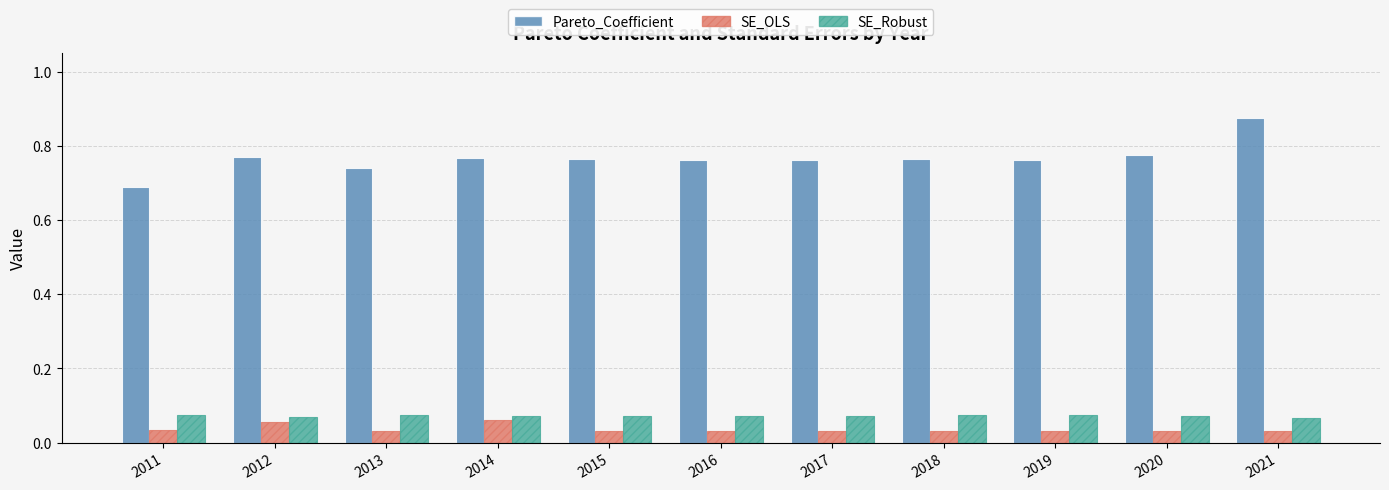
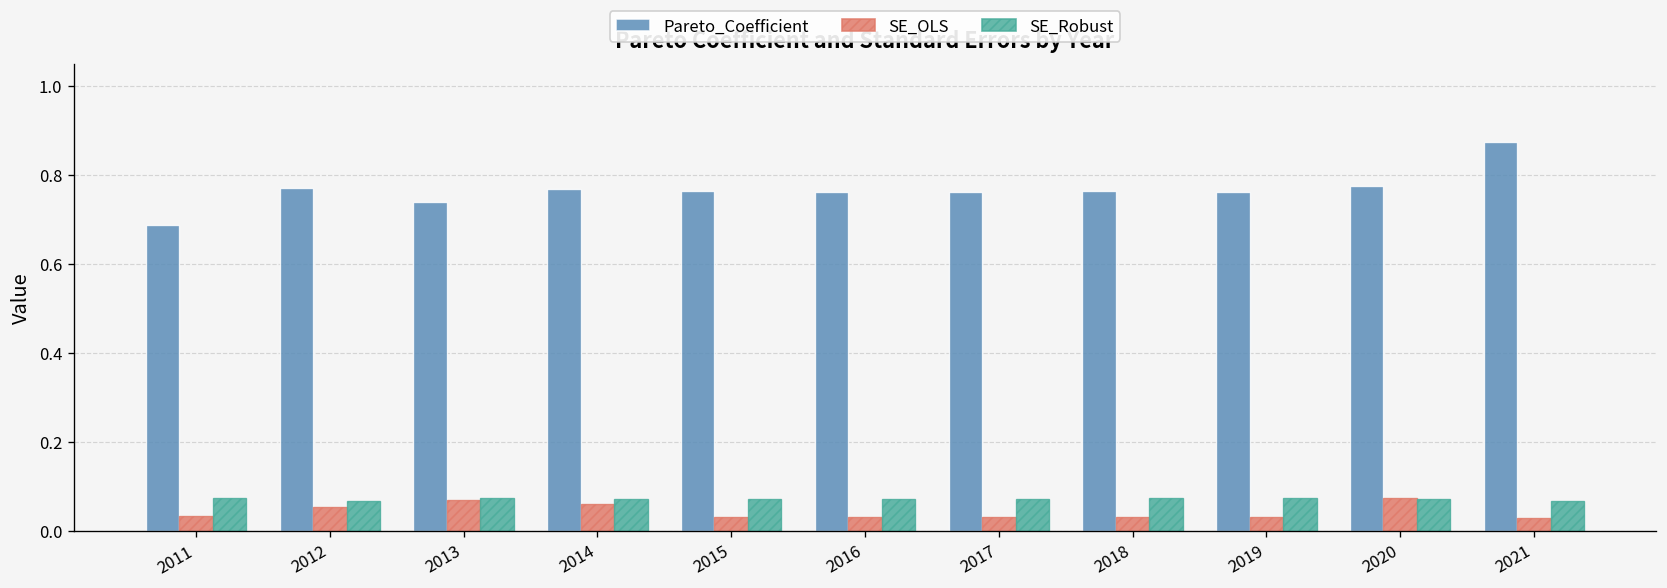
SE_OLS, 2013: 0.03 -> 0.07
SE_OLS, 2020: 0.03 -> 0.07
